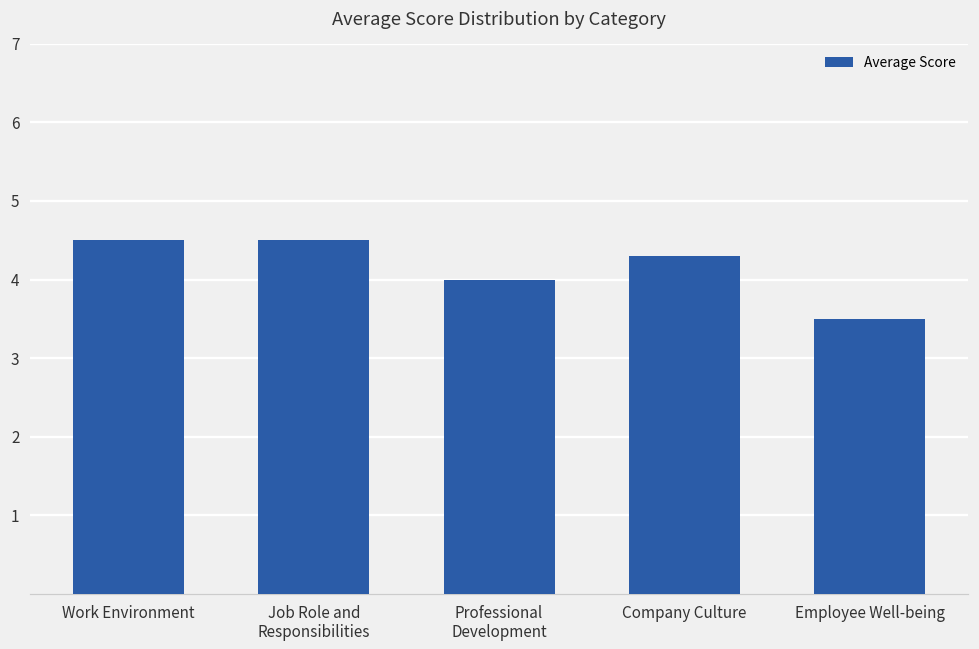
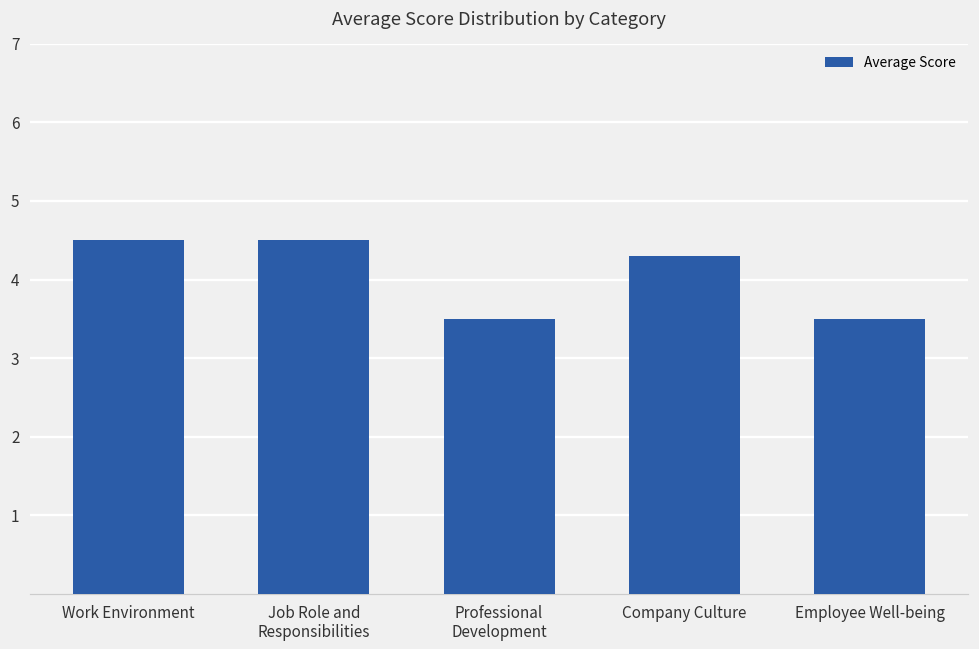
Professional Development: 4.0 -> 3.5
